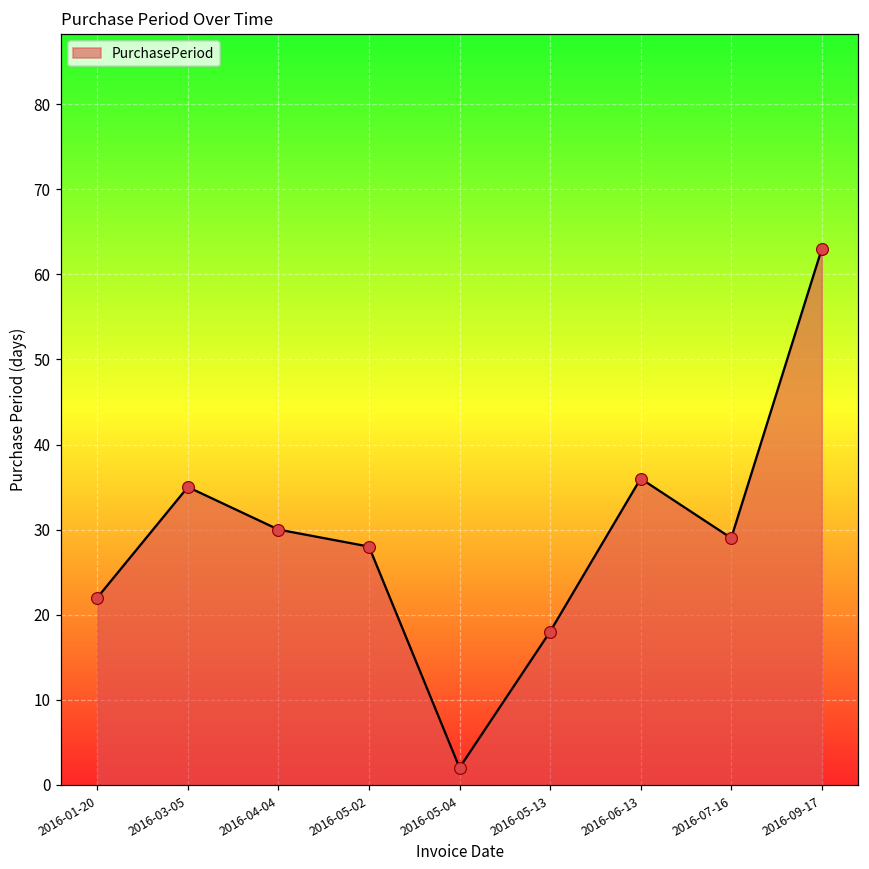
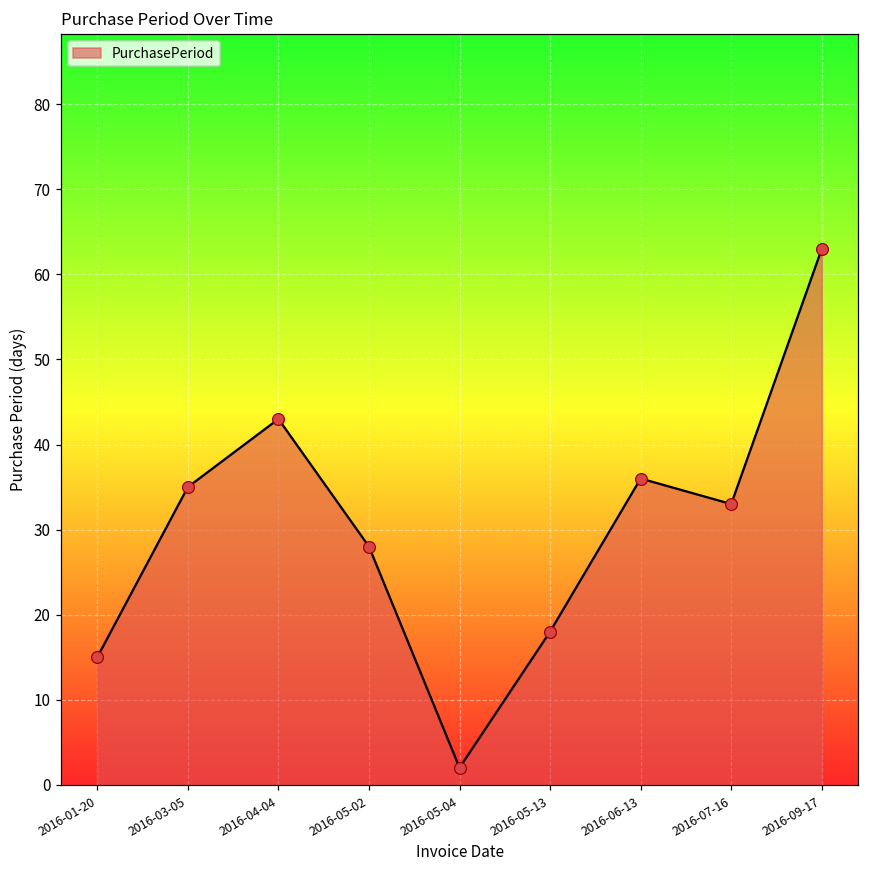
2016-01-20: 22 -> 15
2016-04-04: 30 -> 43
2016-07-16: 29 -> 33
